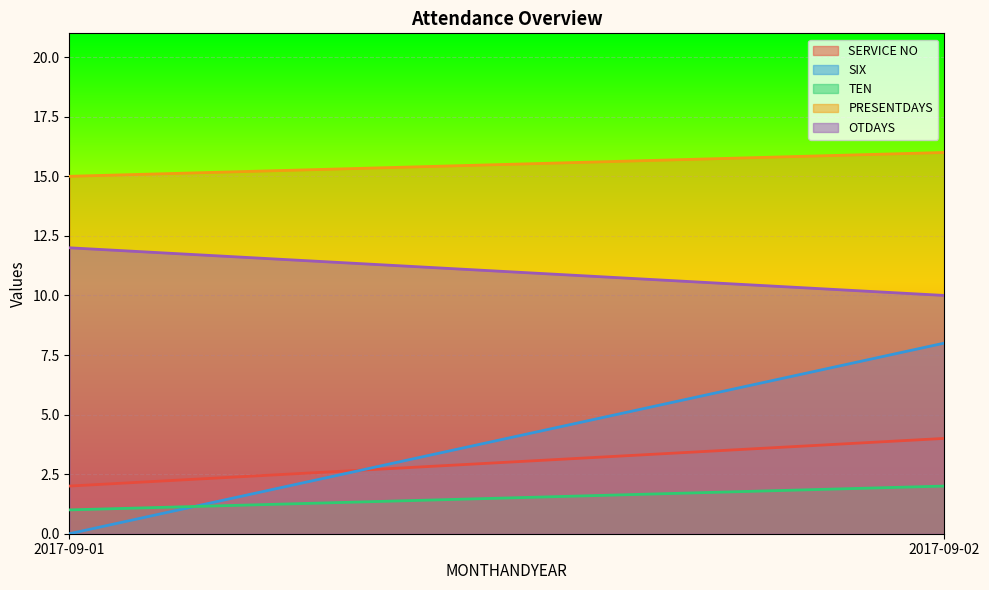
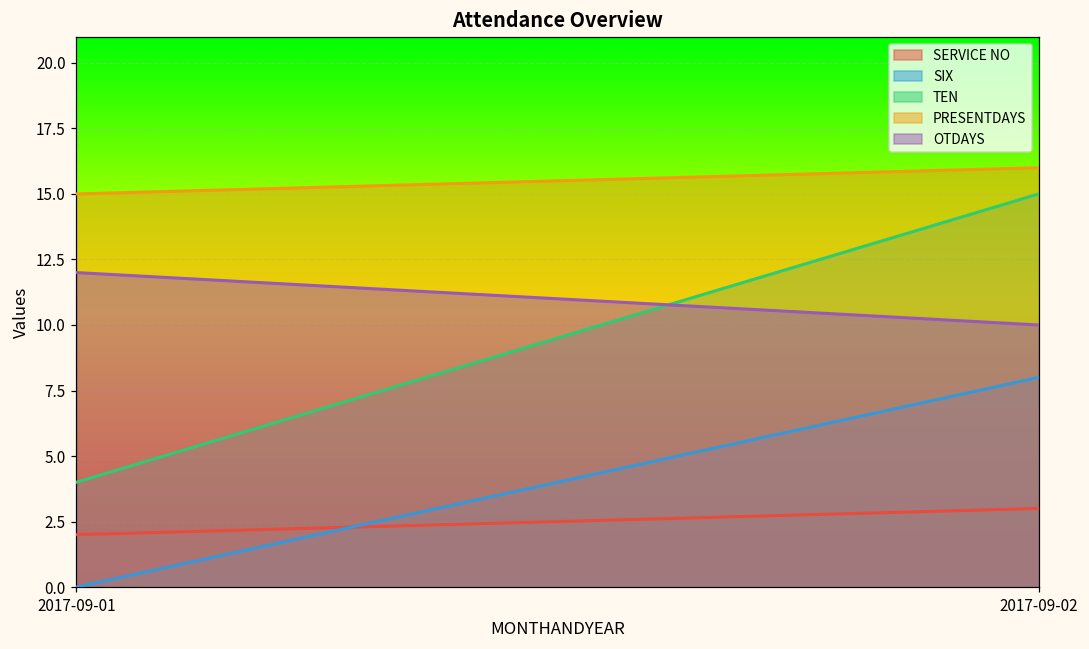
TEN, 2017-09-01: 1 -> 4
SERVICE NO, 2017-09-02: 4 -> 3
TEN, 2017-09-02: 2 -> 15
